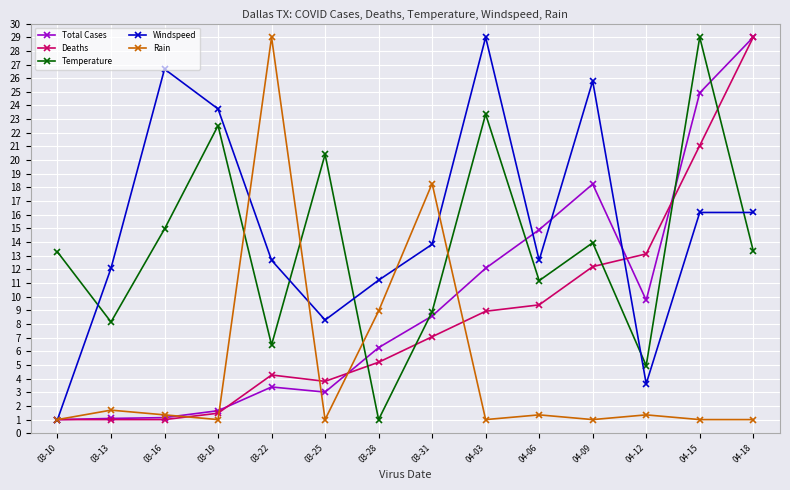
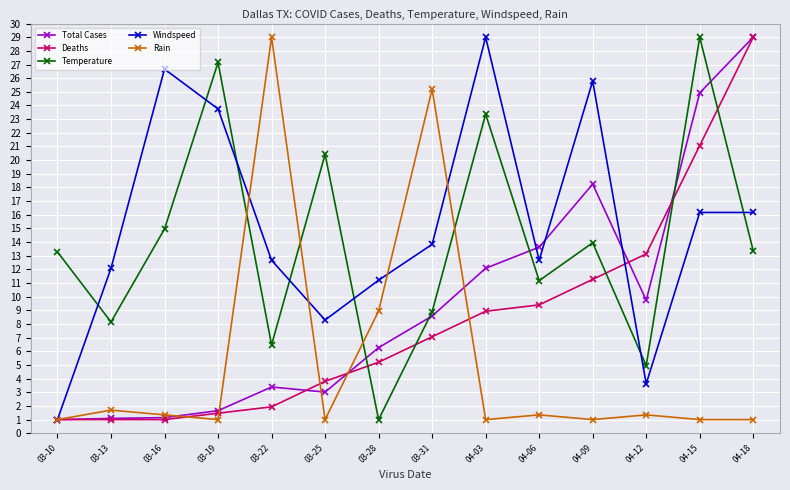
Temperature, 03-19: 22.5 -> 27.2
Deaths, 03-22: 4.3 -> 1.9
Rain, 03-31: 18.3 -> 25.2
Total Cases, 04-06: 14.9 -> 13.6
Deaths, 04-09: 12.2 -> 11.3
